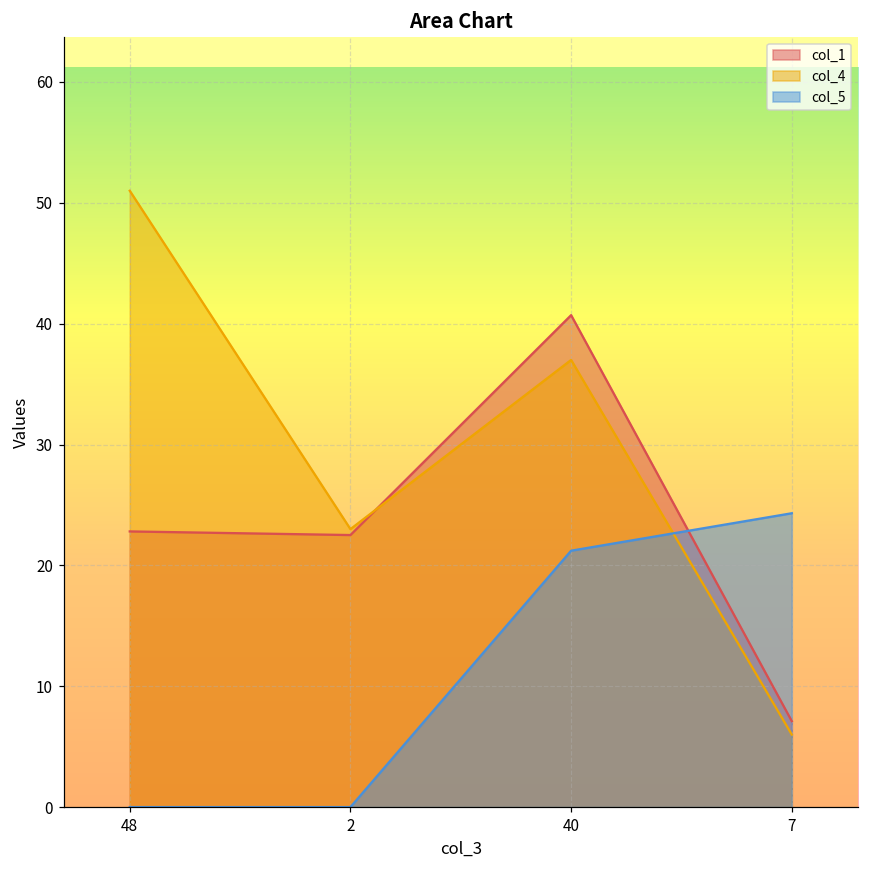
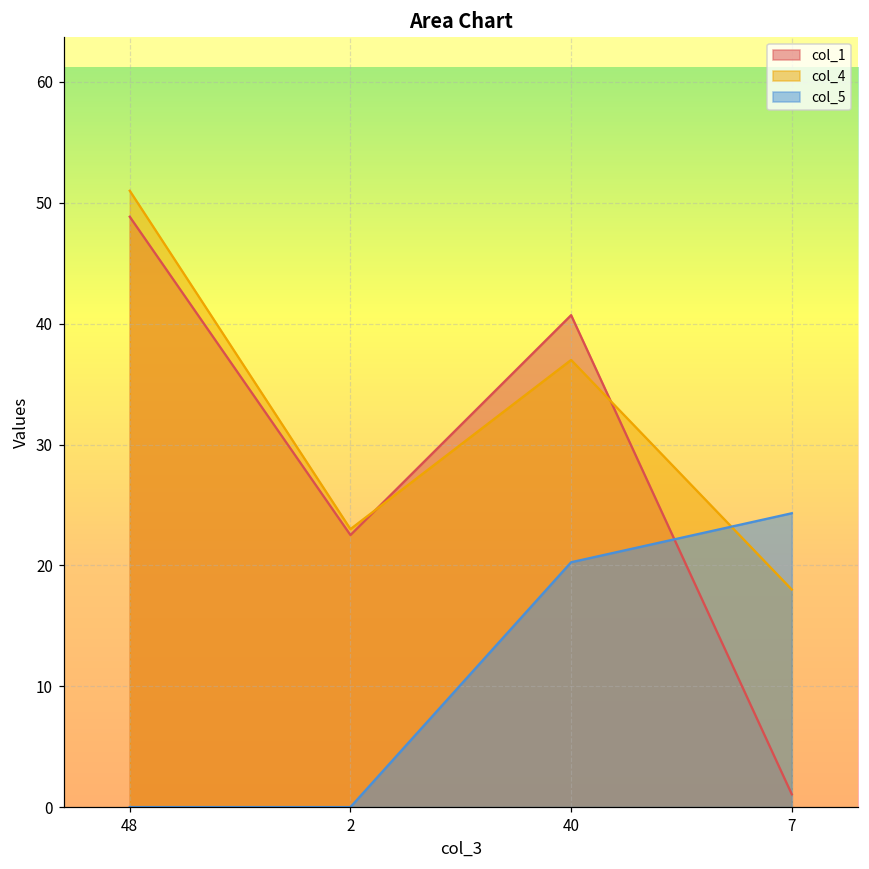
col_1, 48: 22.8 -> 48.9
col_5, 40: 21.2 -> 20.3
col_1, 7: 7.1 -> 1.1
col_4, 7: 6 -> 18
